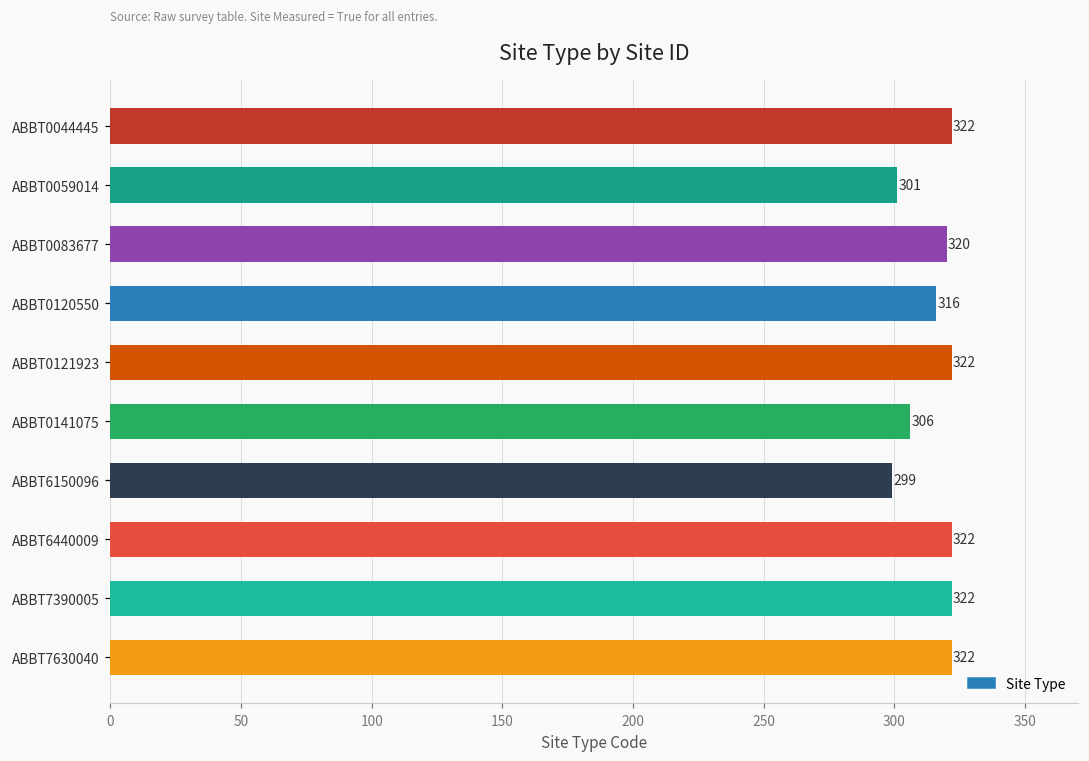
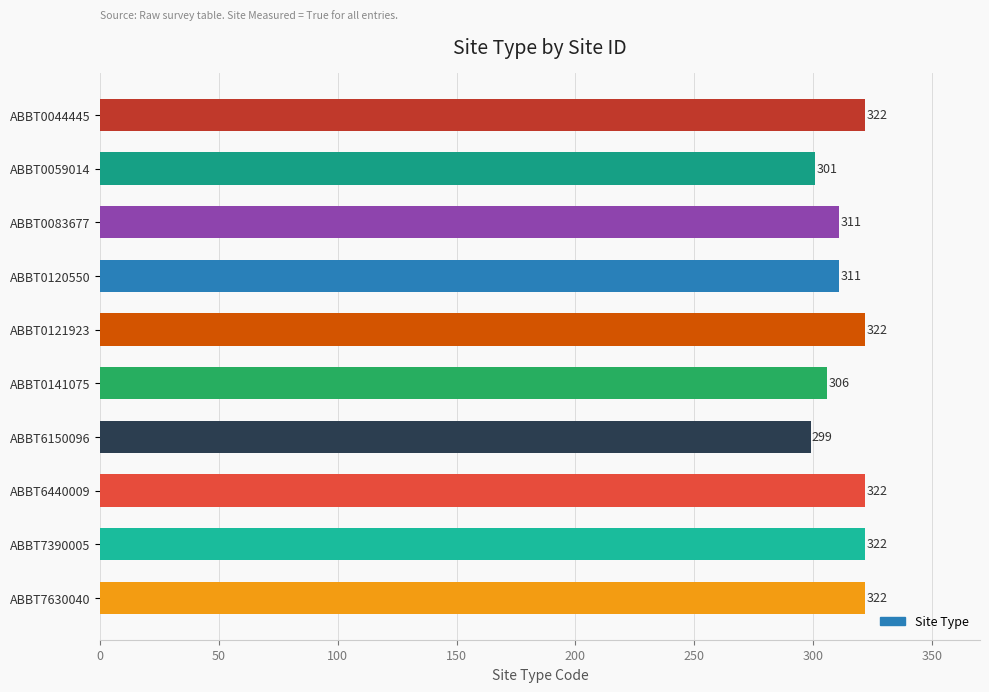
ABBT0083677: 320 -> 311
ABBT0120550: 316 -> 311
